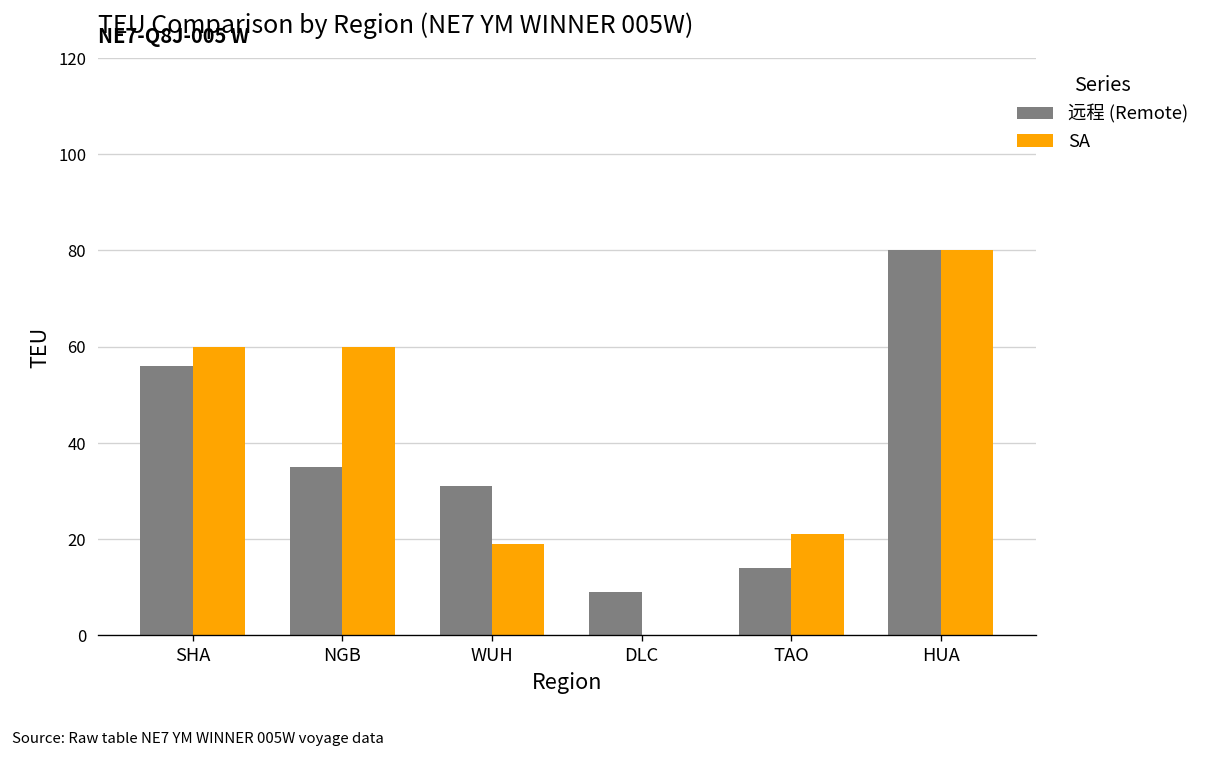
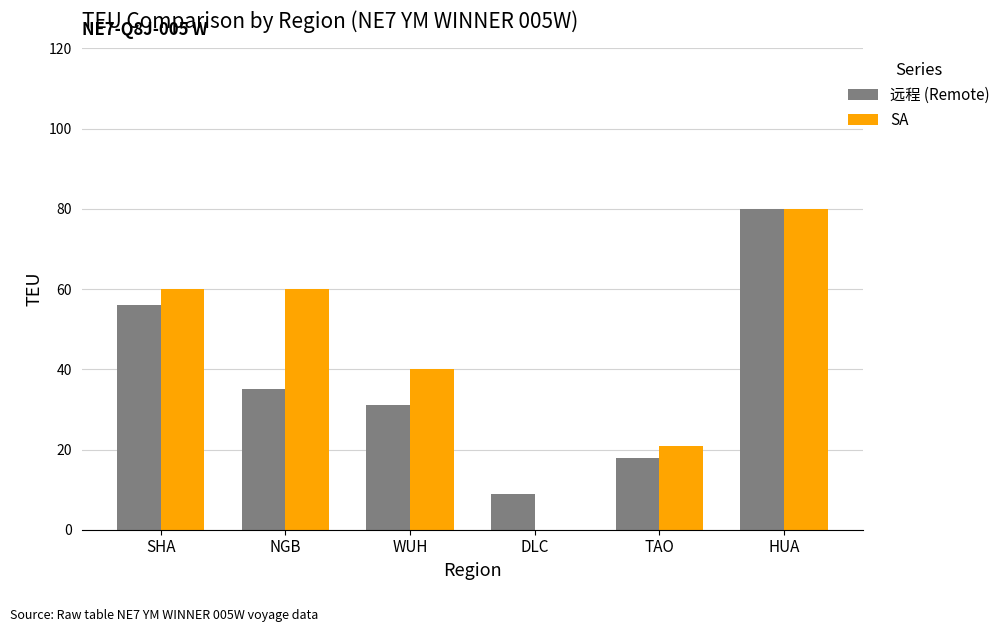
SA, WUH: 19 -> 40
远程 (Remote), TAO: 14 -> 18
